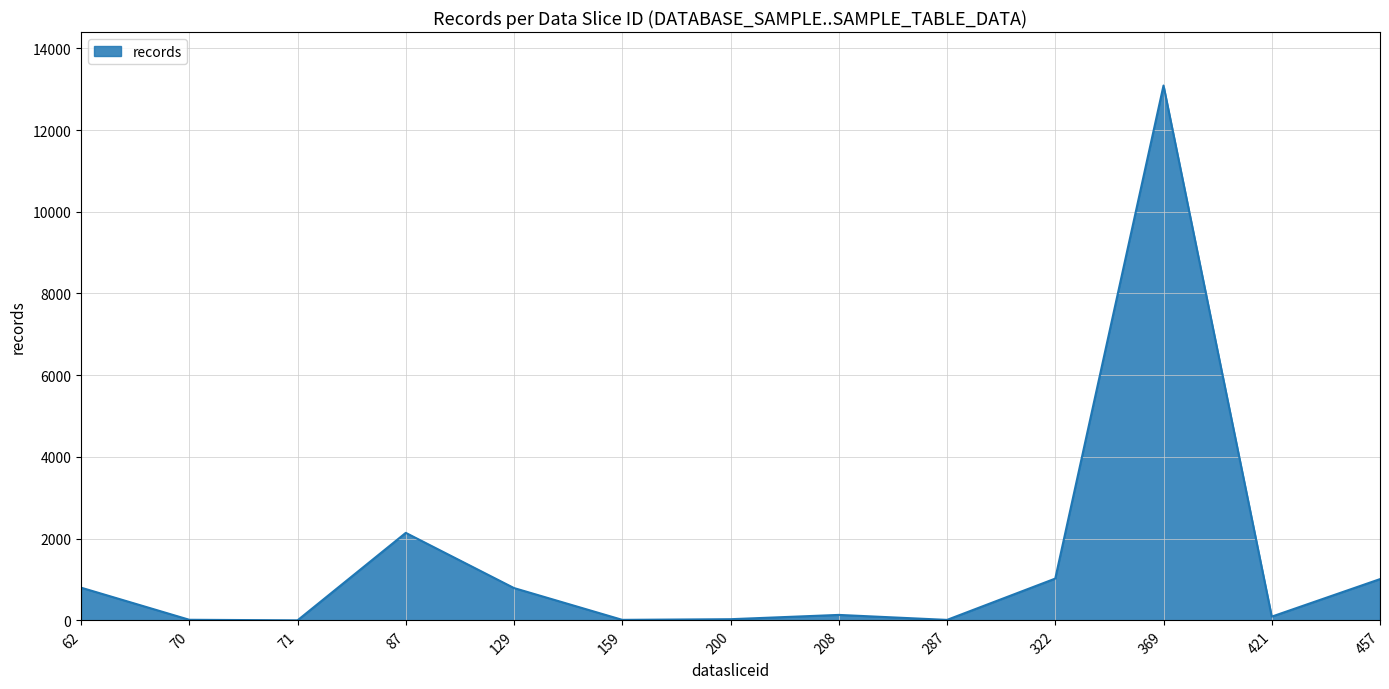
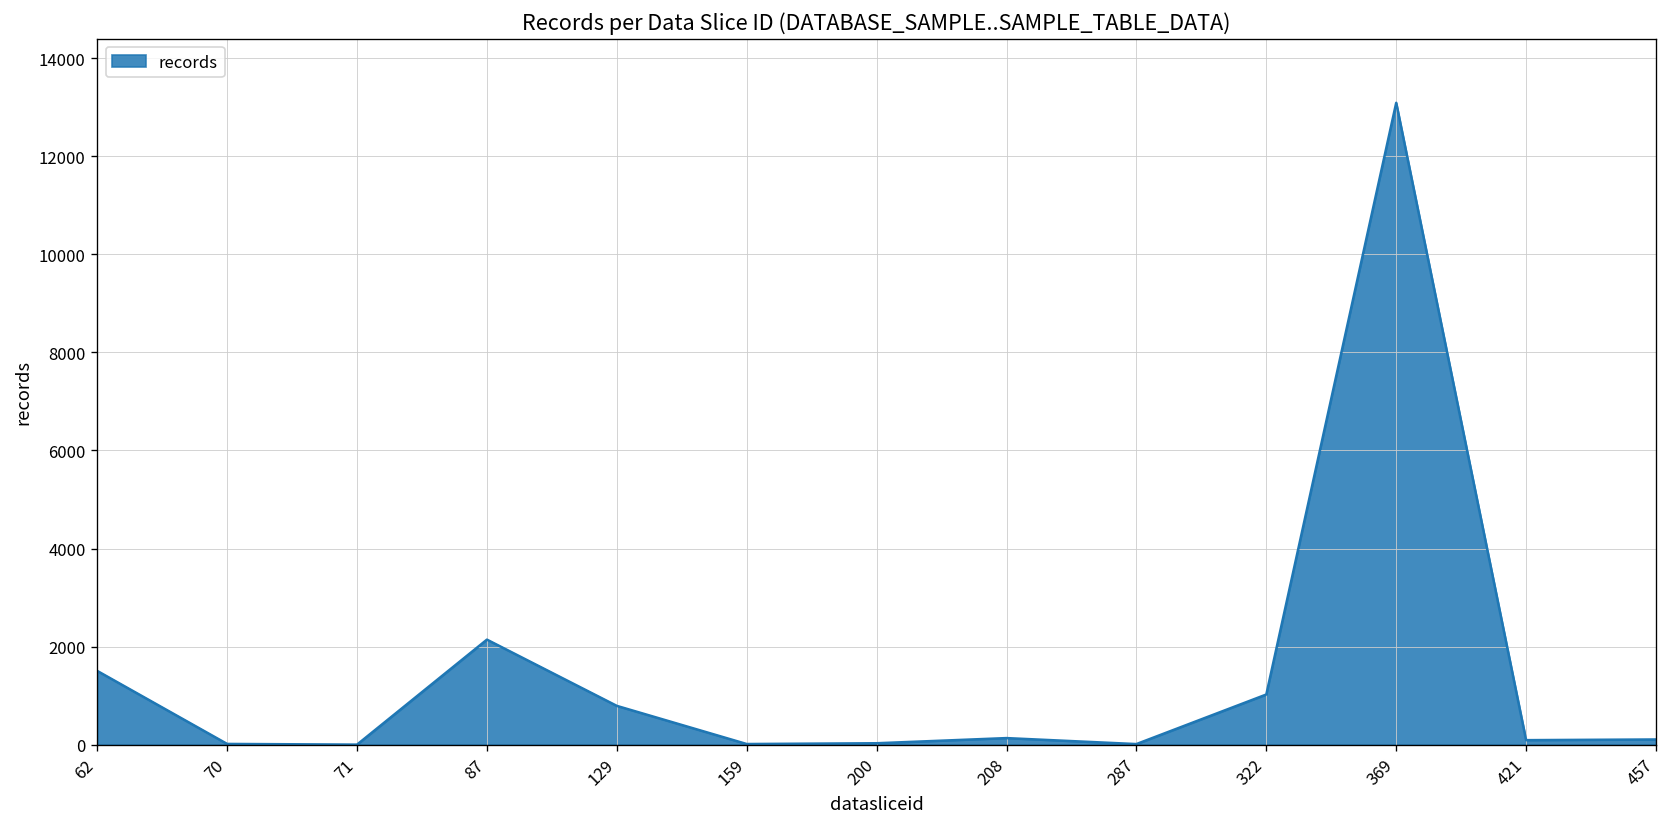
62: 800 -> 1500
457: 1000 -> 100
